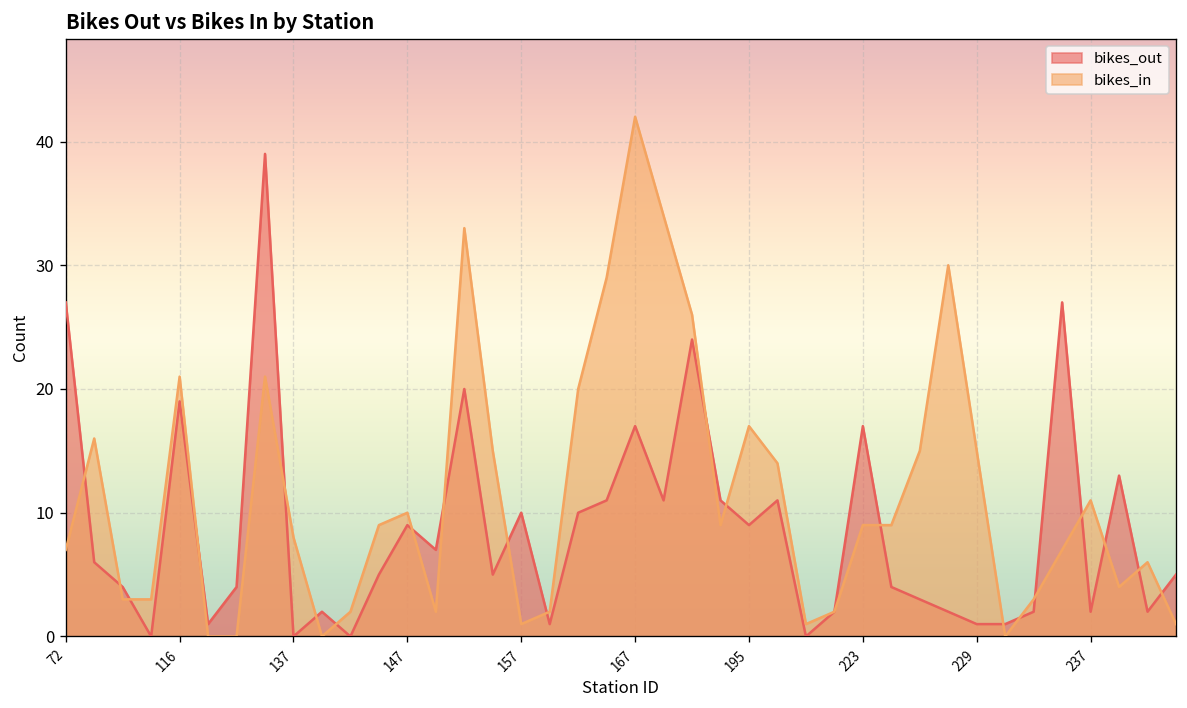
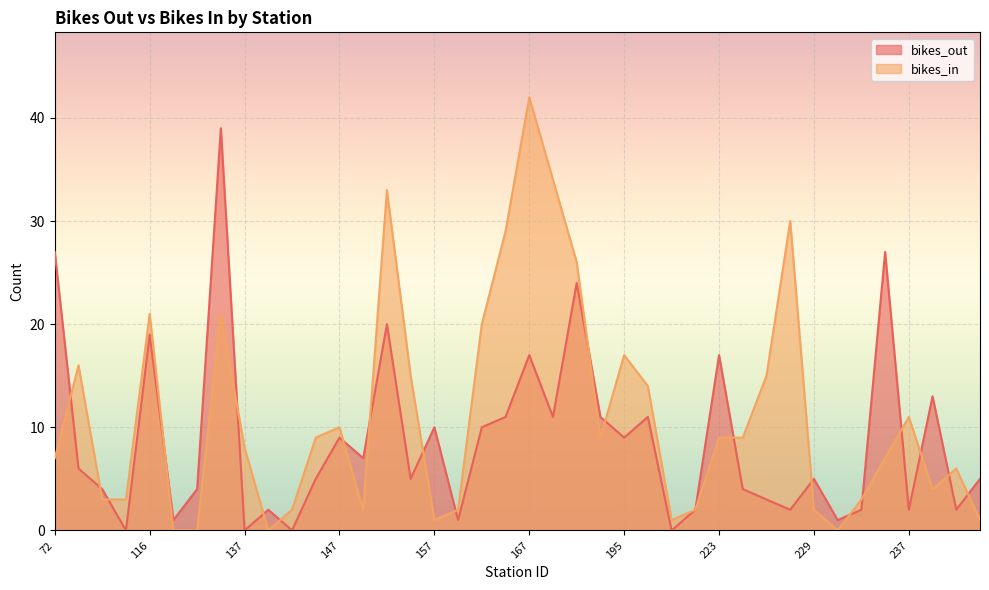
bikes_out, 229: 1 -> 5
bikes_in, 229: 15 -> 2
